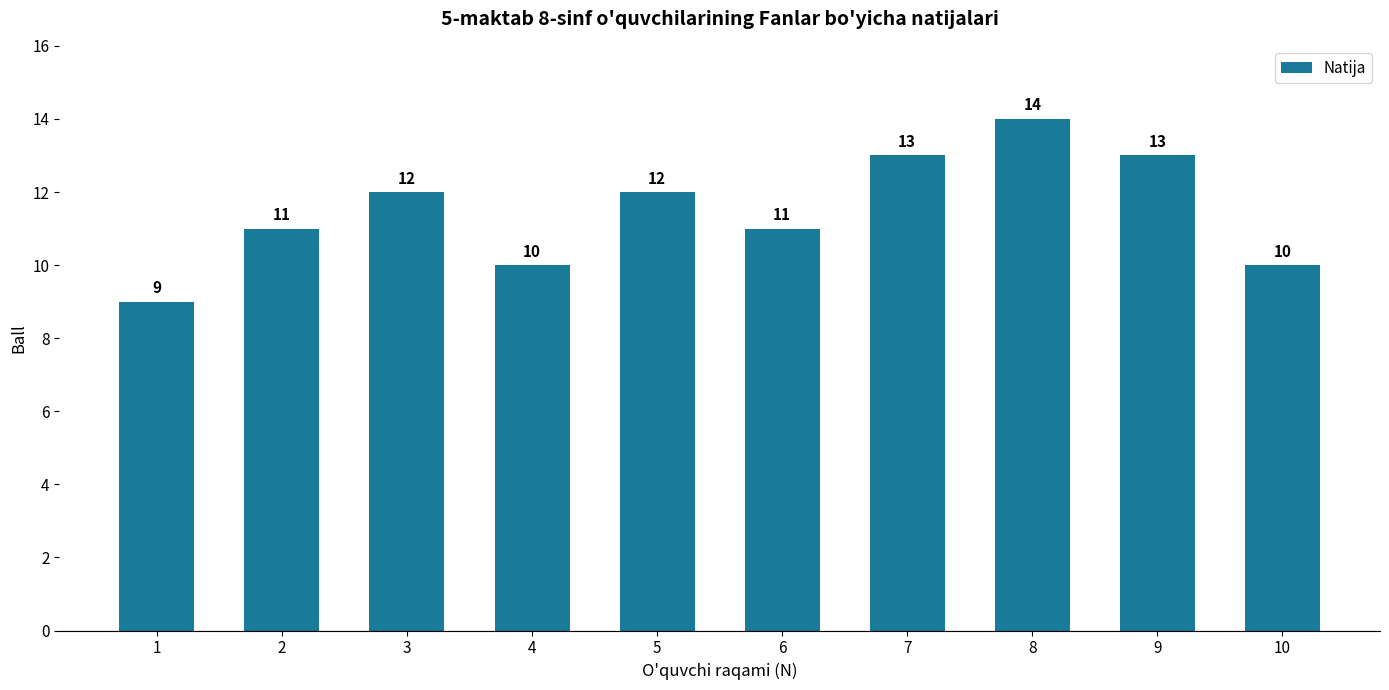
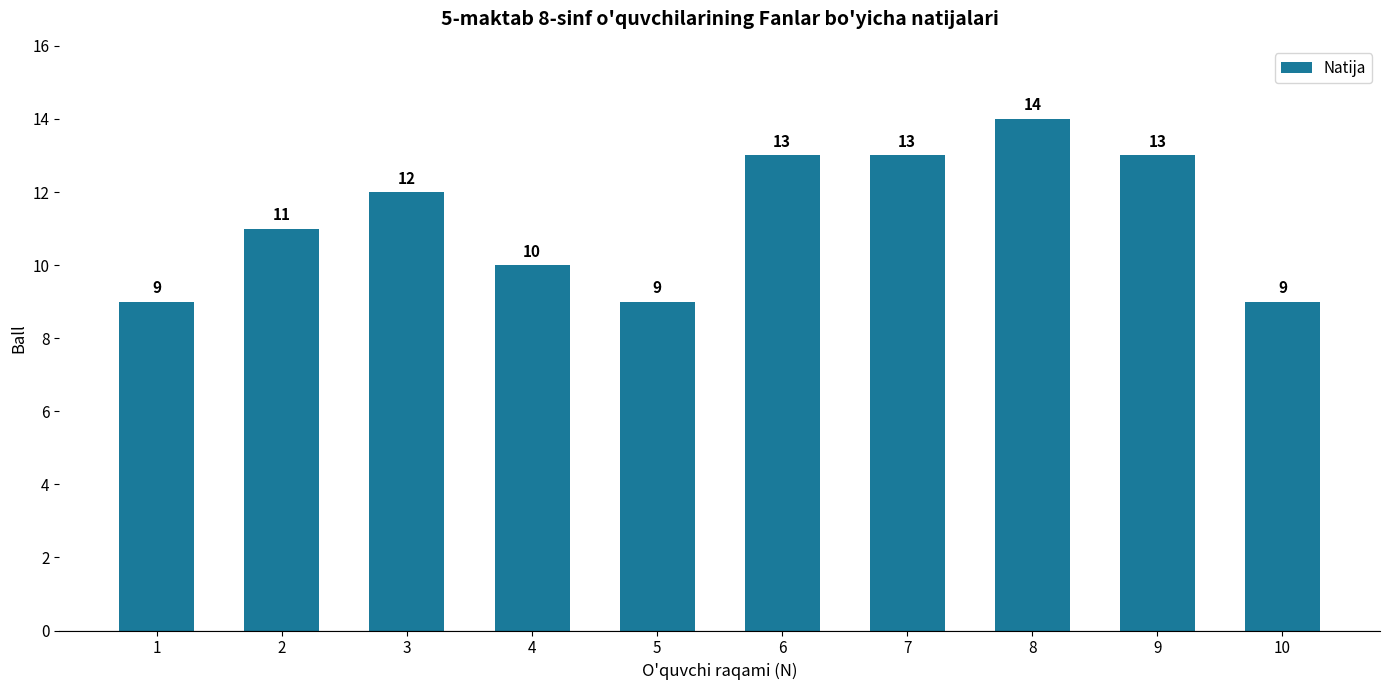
5: 12 -> 9
6: 11 -> 13
10: 10 -> 9
